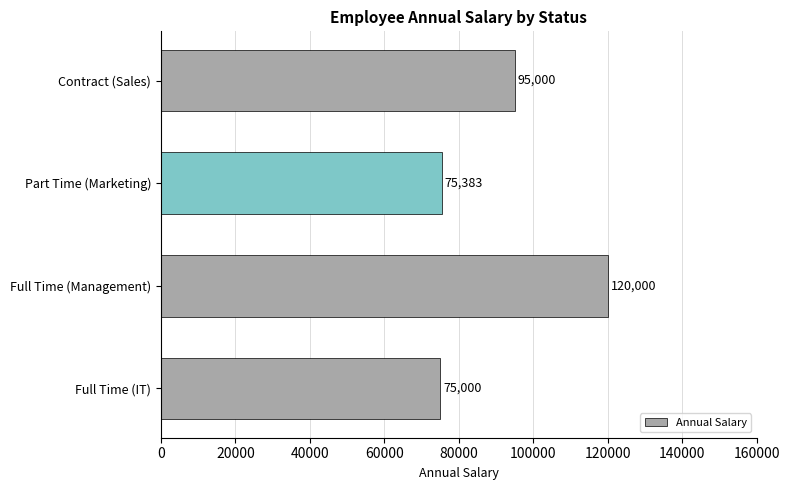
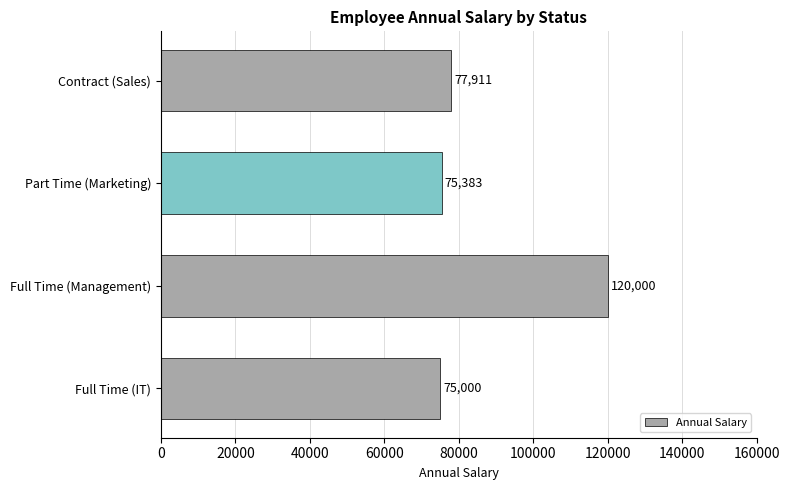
Contract (Sales): 95,000 -> 77,911
